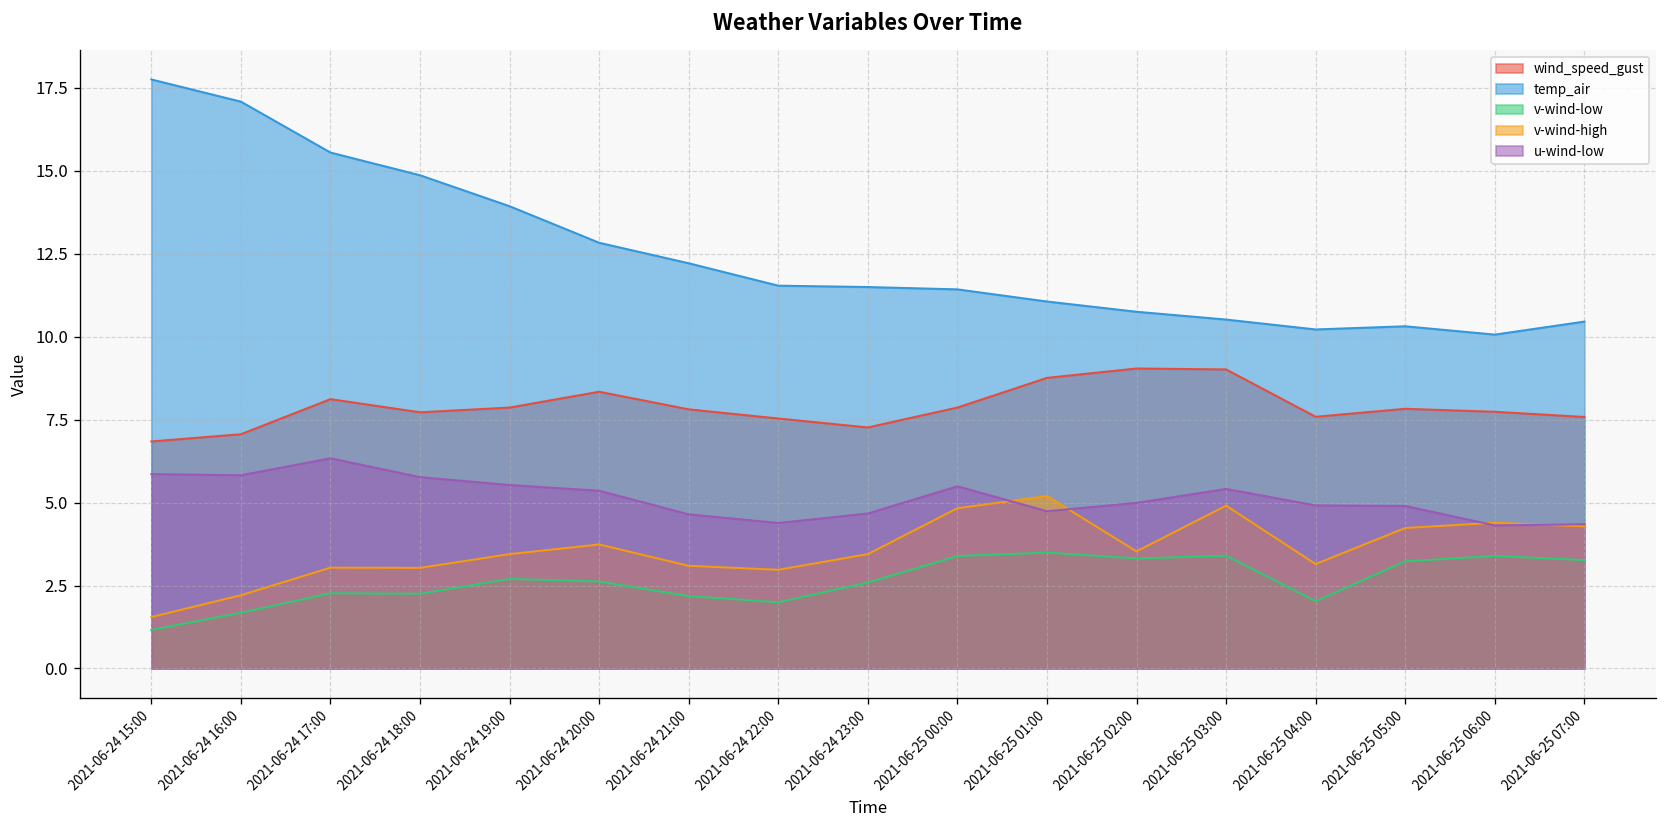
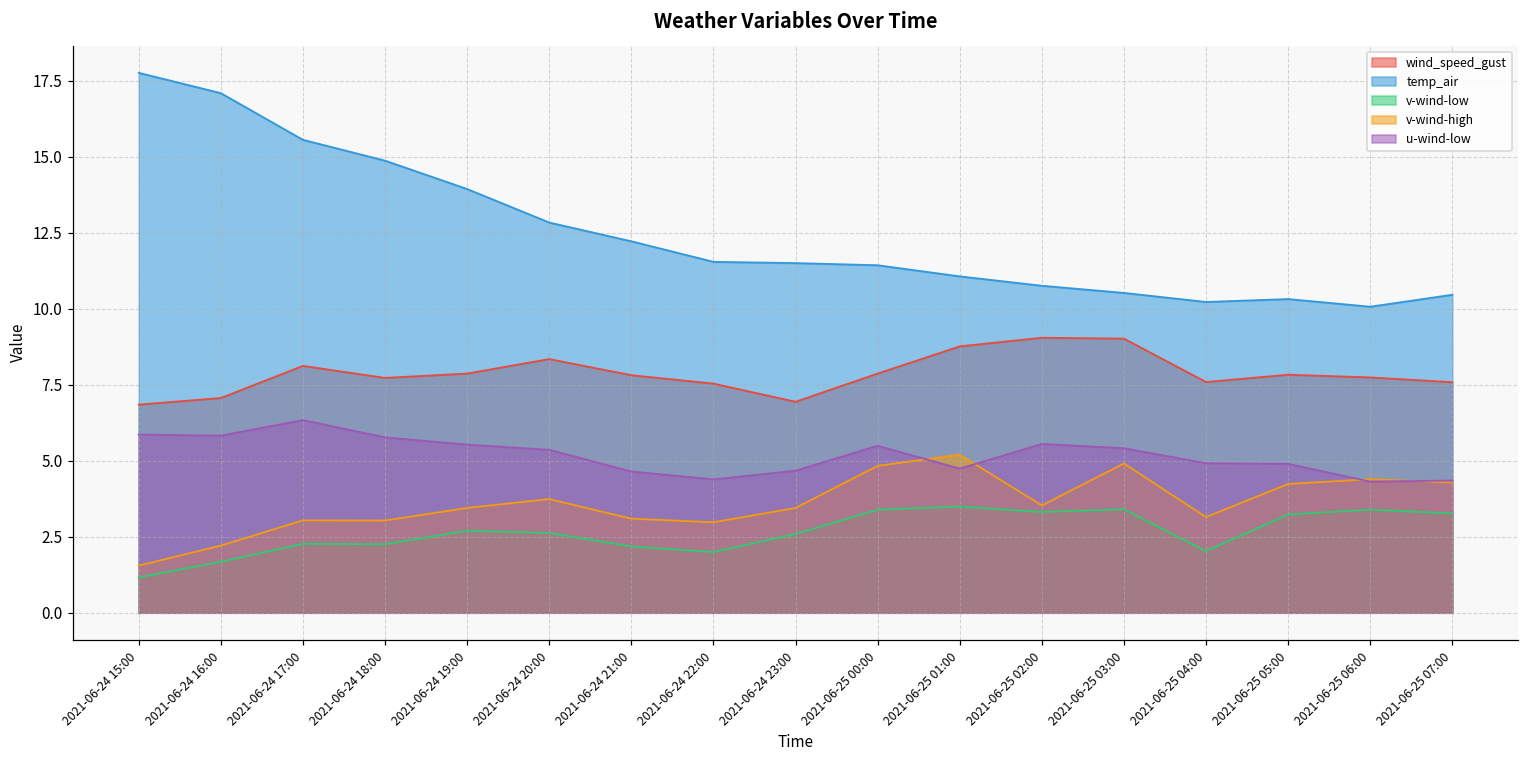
wind_speed_gust, 2021-06-24 23:00: 7.3 -> 6.9
u-wind-low, 2021-06-25 02:00: 5.0 -> 5.6
